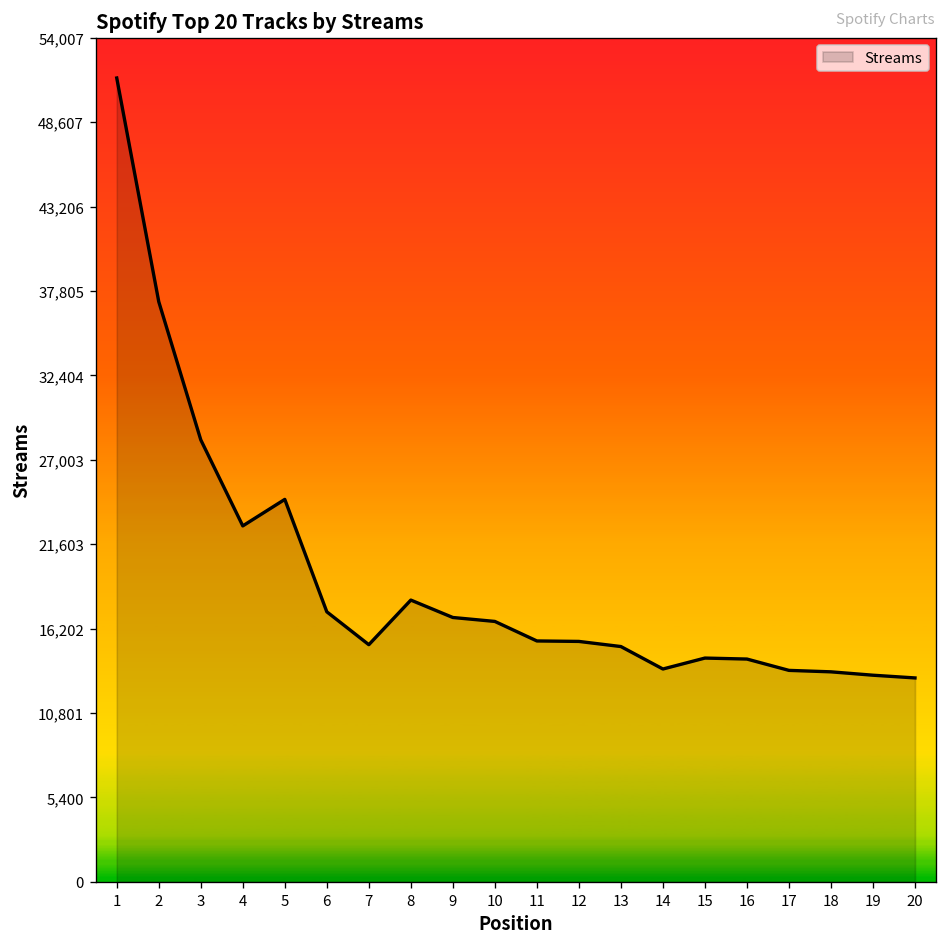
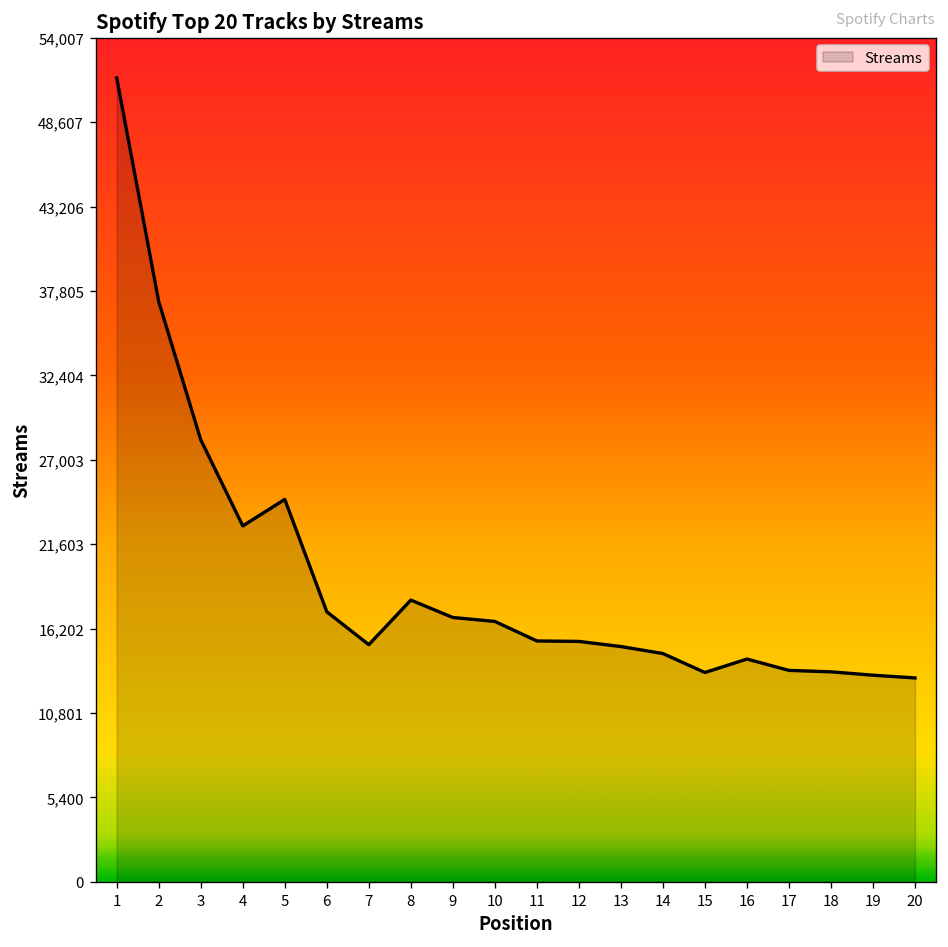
14: 13,600 -> 14,600
15: 14,300 -> 13,400
